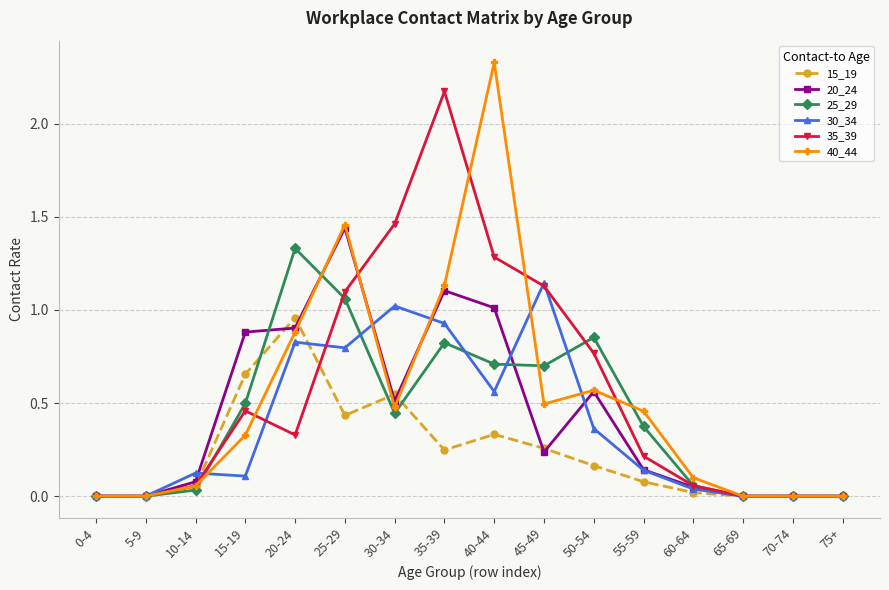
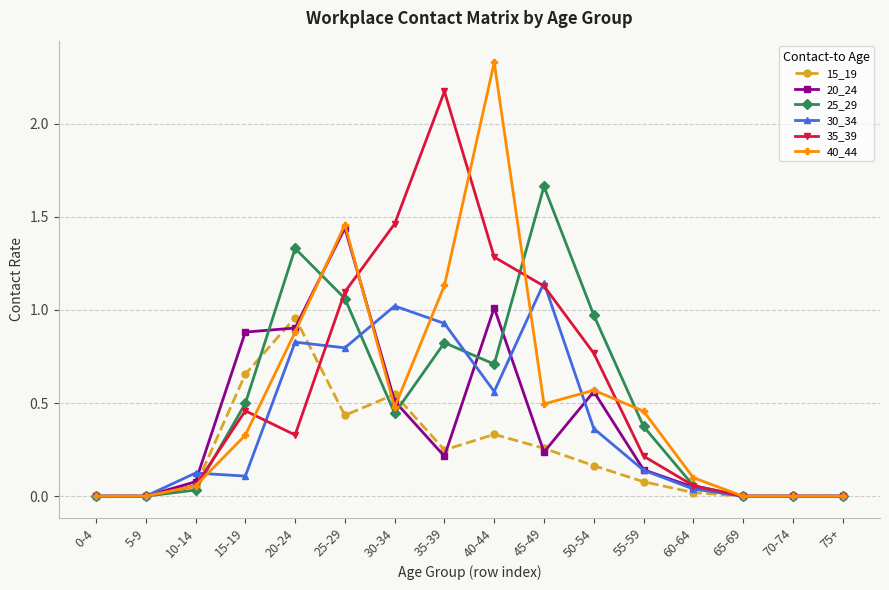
20_24, 35-39: 1.10 -> 0.21
25_29, 45-49: 0.70 -> 1.66
25_29, 50-54: 0.85 -> 0.97
